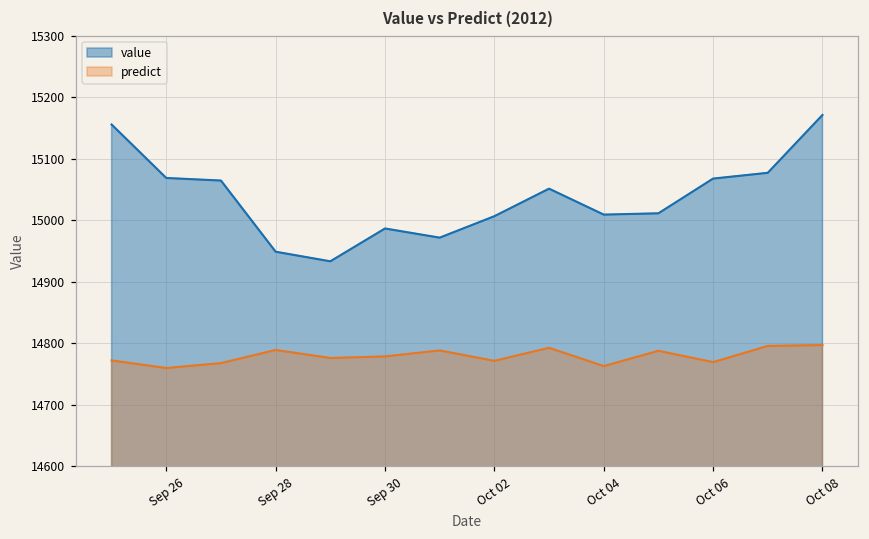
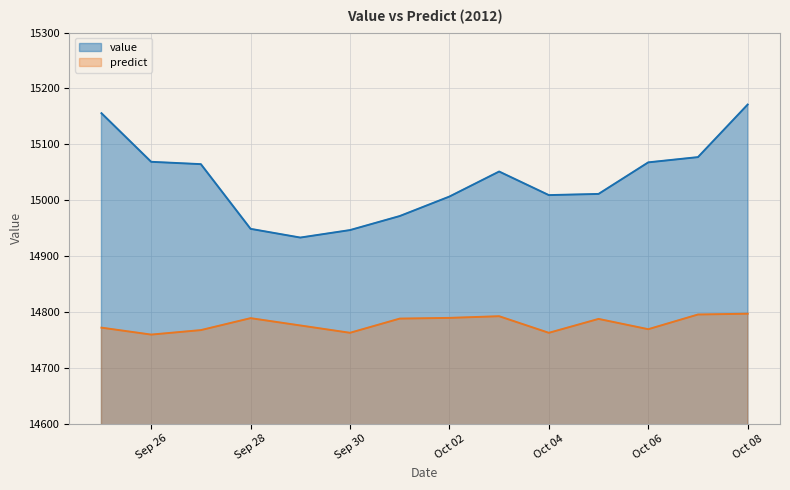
value, Sep 30: 14990 -> 14950
predict, Sep 30: 14780 -> 14760
predict, Oct 02: 14770 -> 14790
